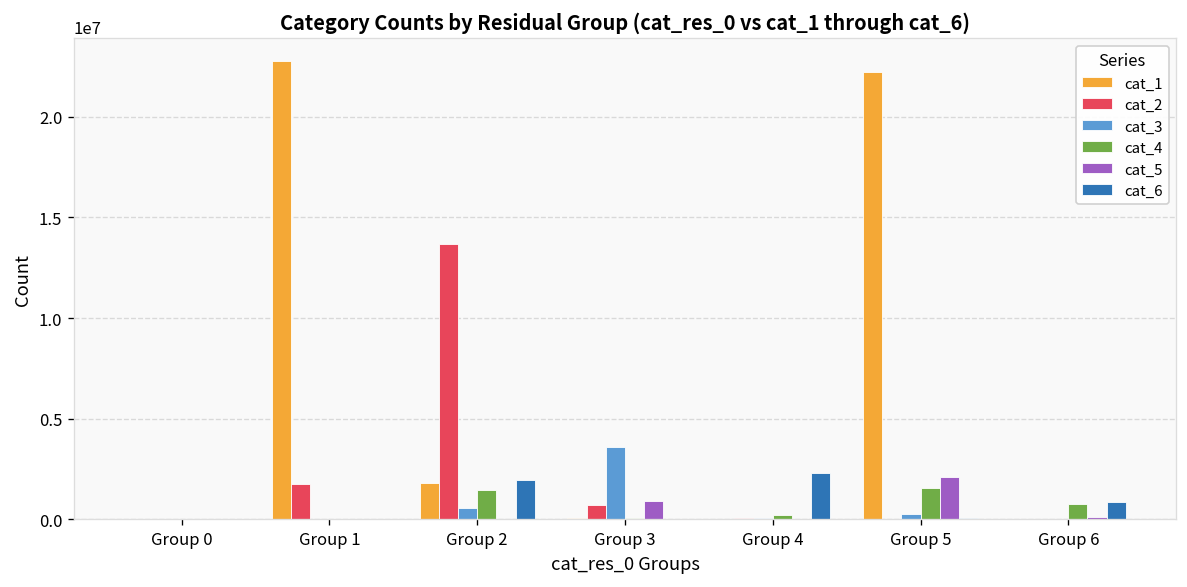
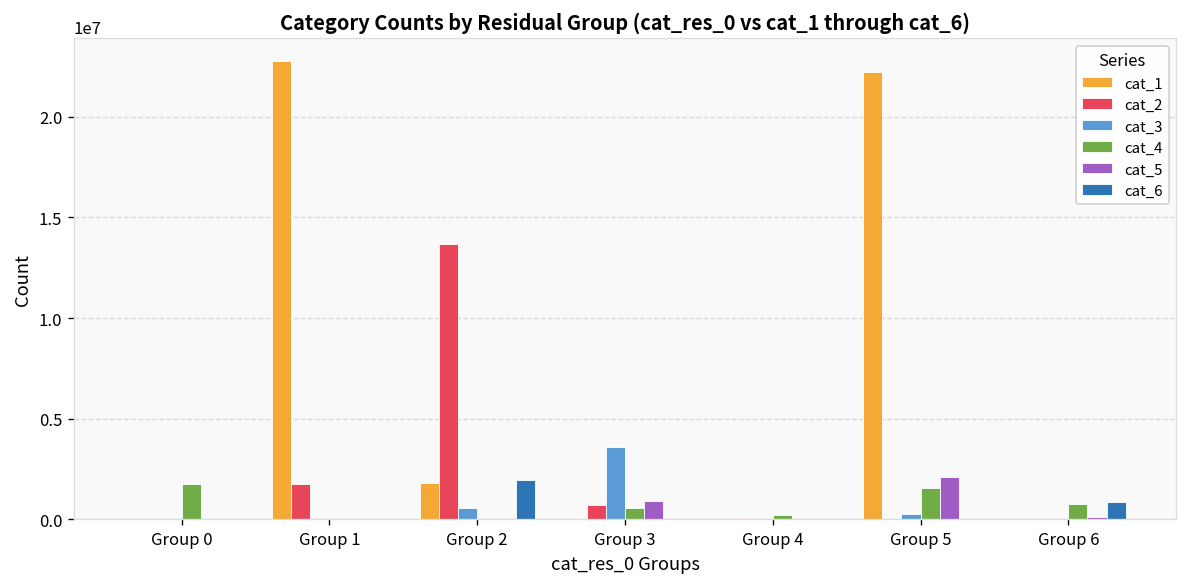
cat_4, Group 0: 0 -> 1800000
cat_4, Group 2: 1500000 -> 0
cat_4, Group 3: 0 -> 600000
cat_6, Group 4: 2300000 -> 0
